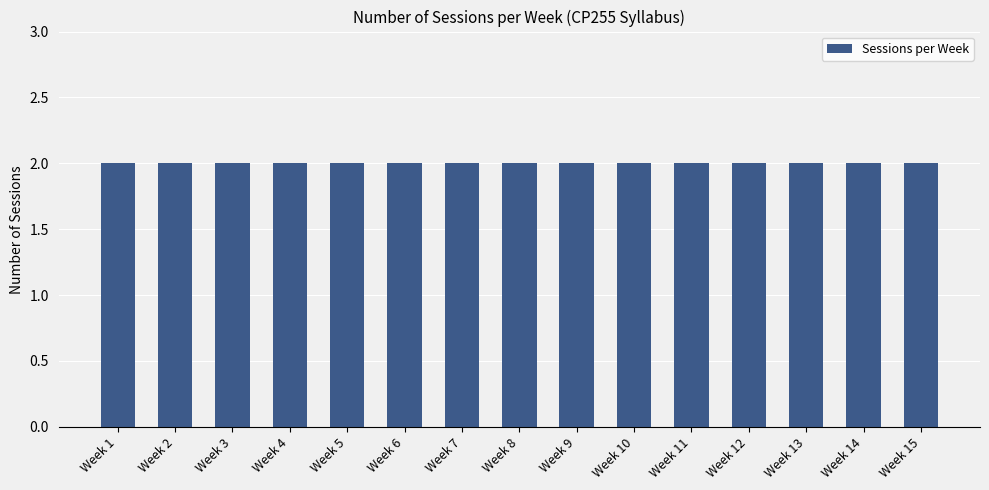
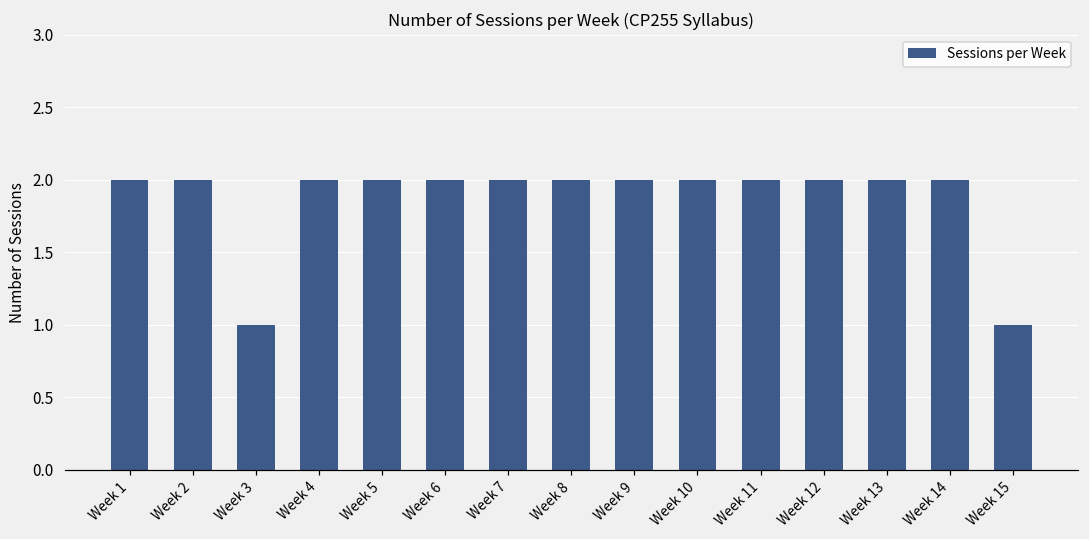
Week 3: 2 -> 1
Week 15: 2 -> 1
